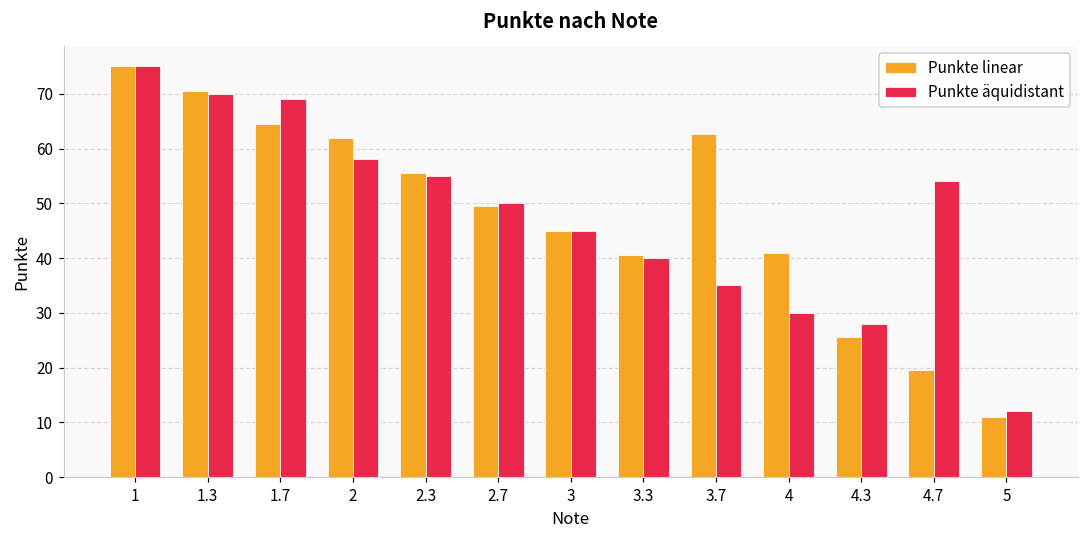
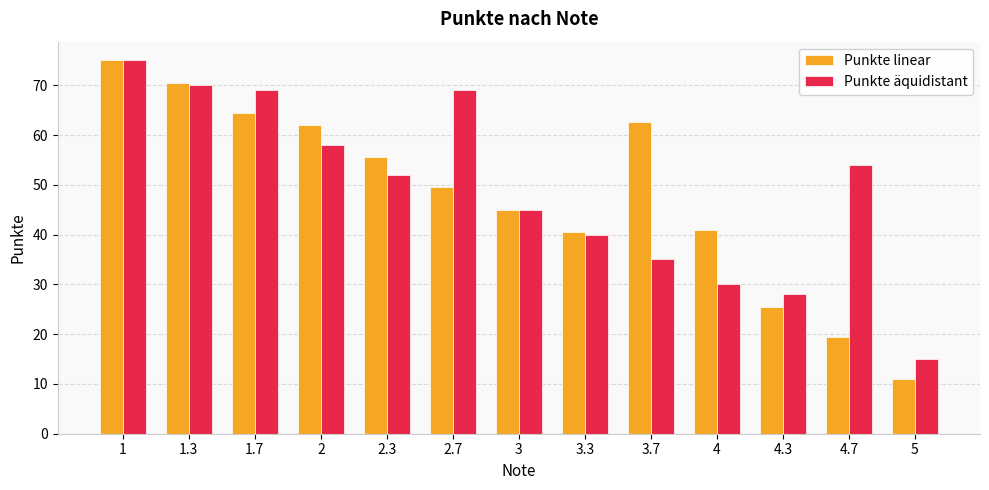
Punkte äquidistant, 2.3: 55 -> 52
Punkte äquidistant, 2.7: 50 -> 69
Punkte äquidistant, 5: 12 -> 15
